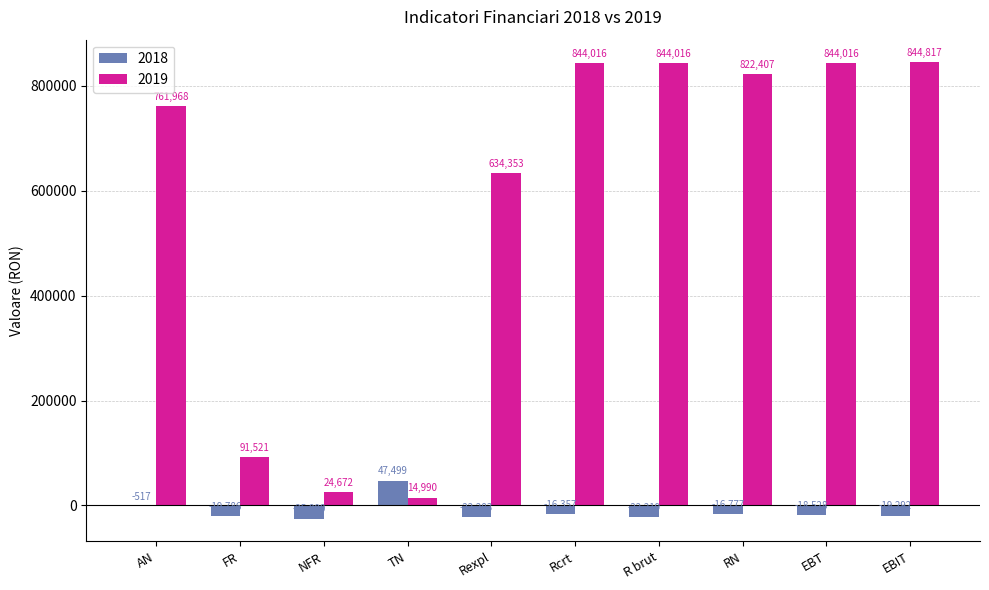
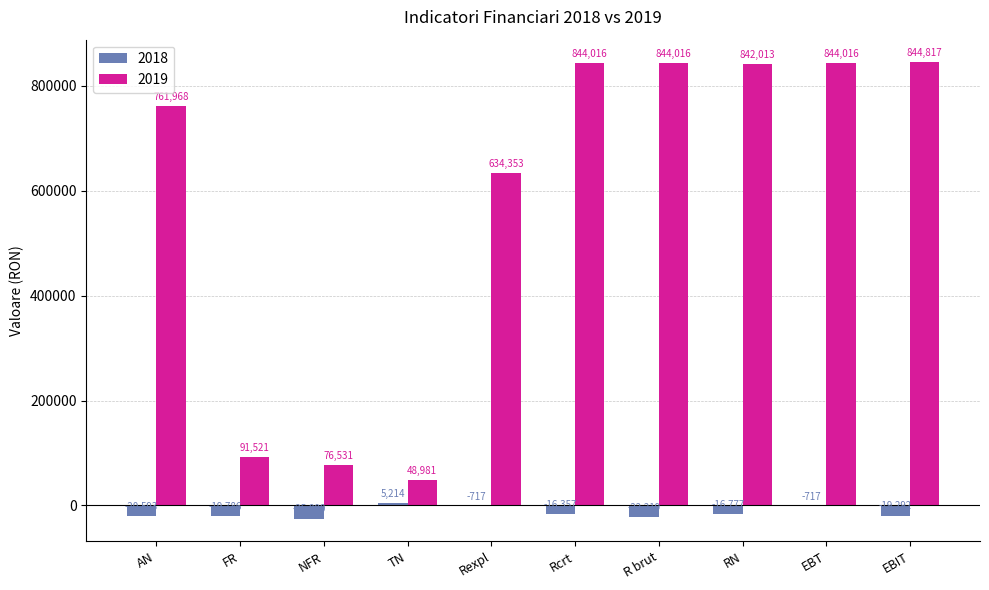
2018, AN: 0 -> -20000
2019, NFR: 24,672 -> 76,531
2018, TN: 47,499 -> 5,214
2019, TN: 14,990 -> 48,981
2018, Rexpl: -20000 -> 0
2019, RN: 822,407 -> 842,013
2018, EBT: -18,528 -> -717
